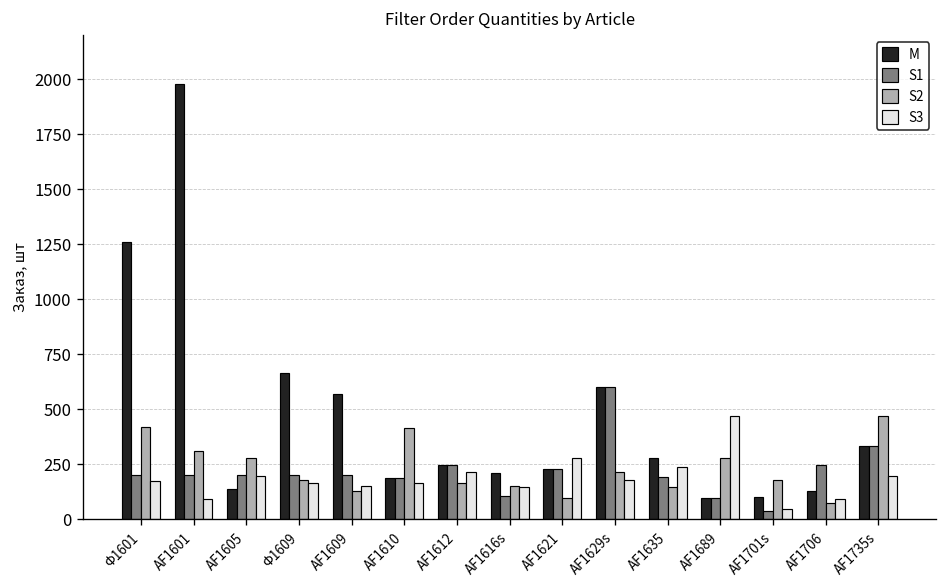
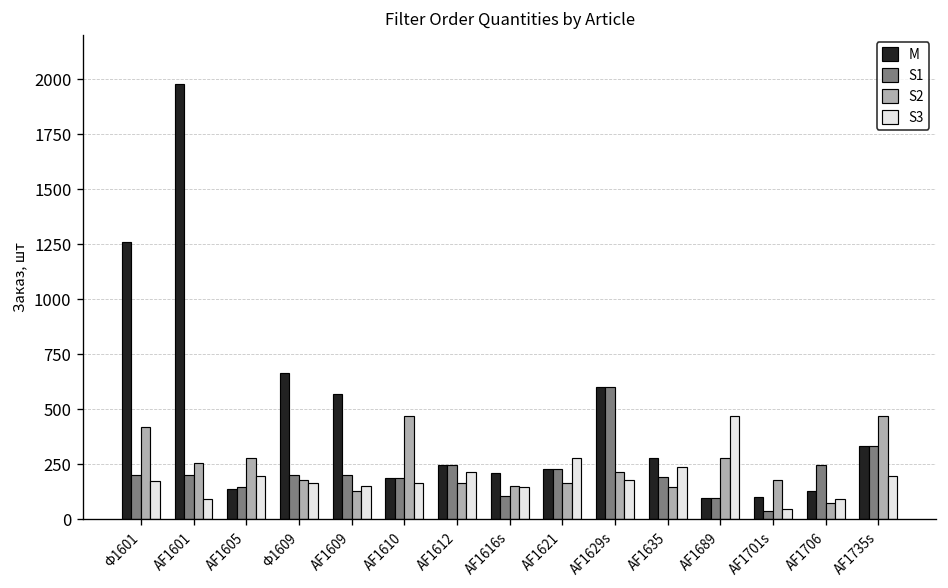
S2, AF1601: 310 -> 260
S1, AF1605: 200 -> 150
S2, AF1610: 410 -> 470
S2, AF1621: 100 -> 160
